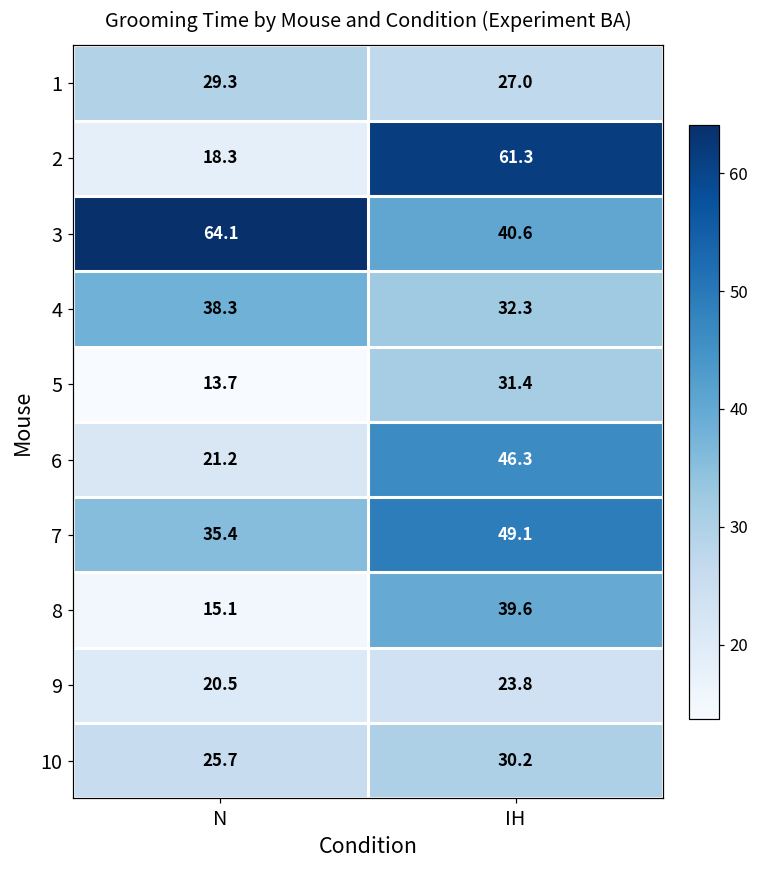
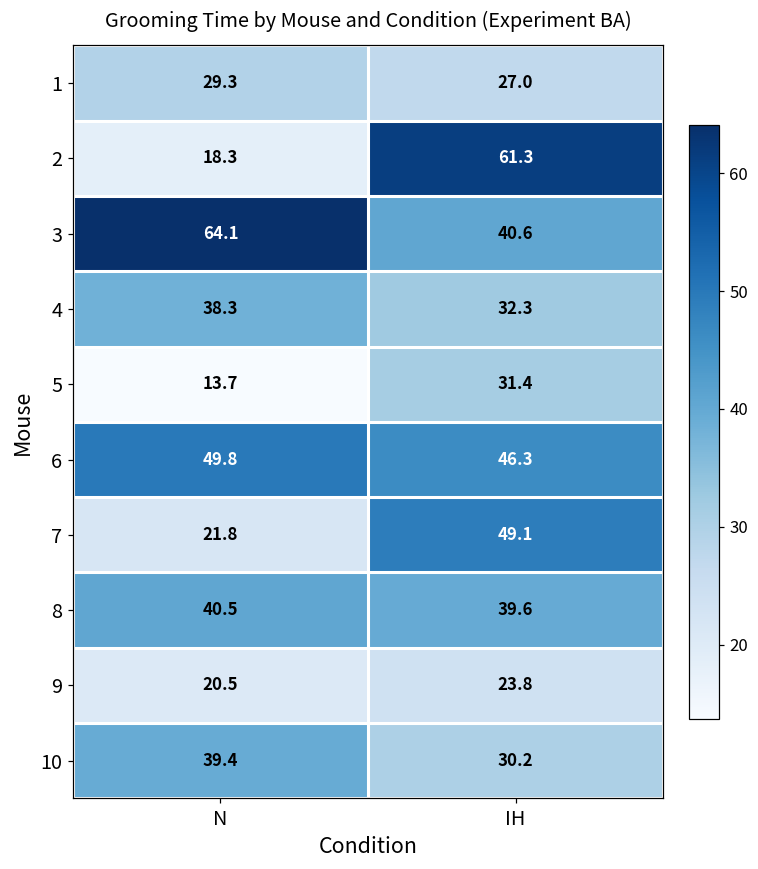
6, N: 21.2 -> 49.8
7, N: 35.4 -> 21.8
8, N: 15.1 -> 40.5
10, N: 25.7 -> 39.4
